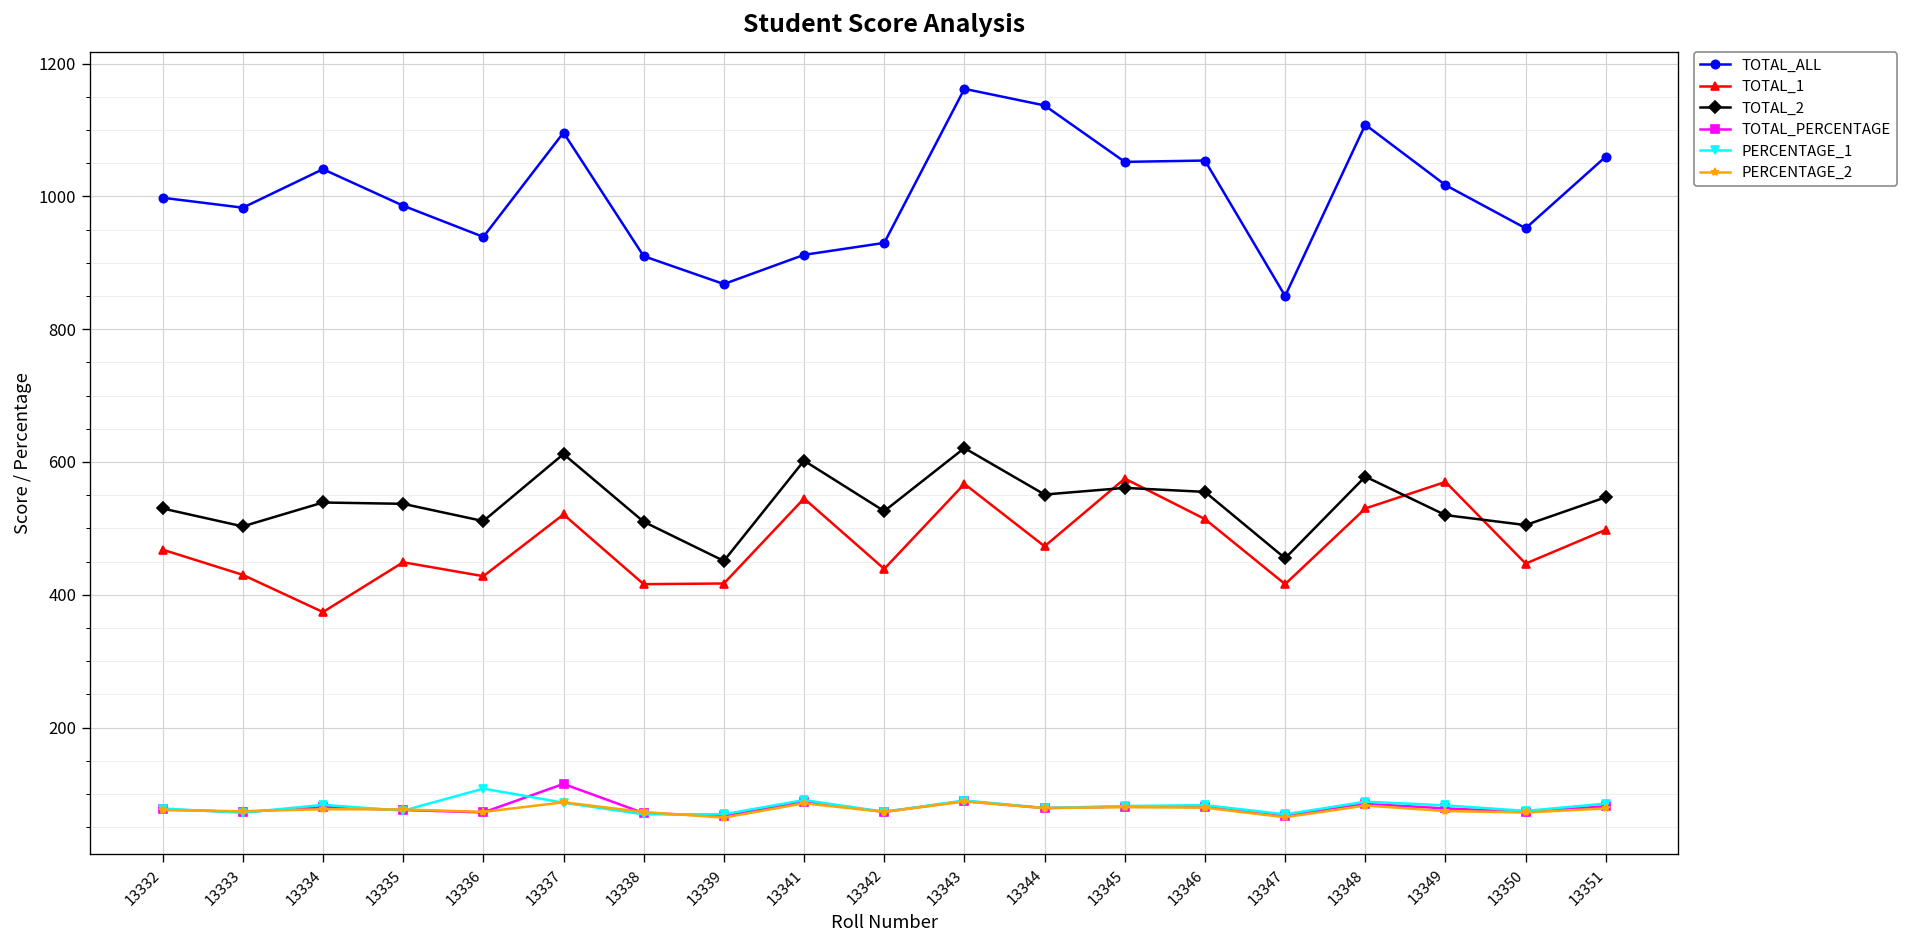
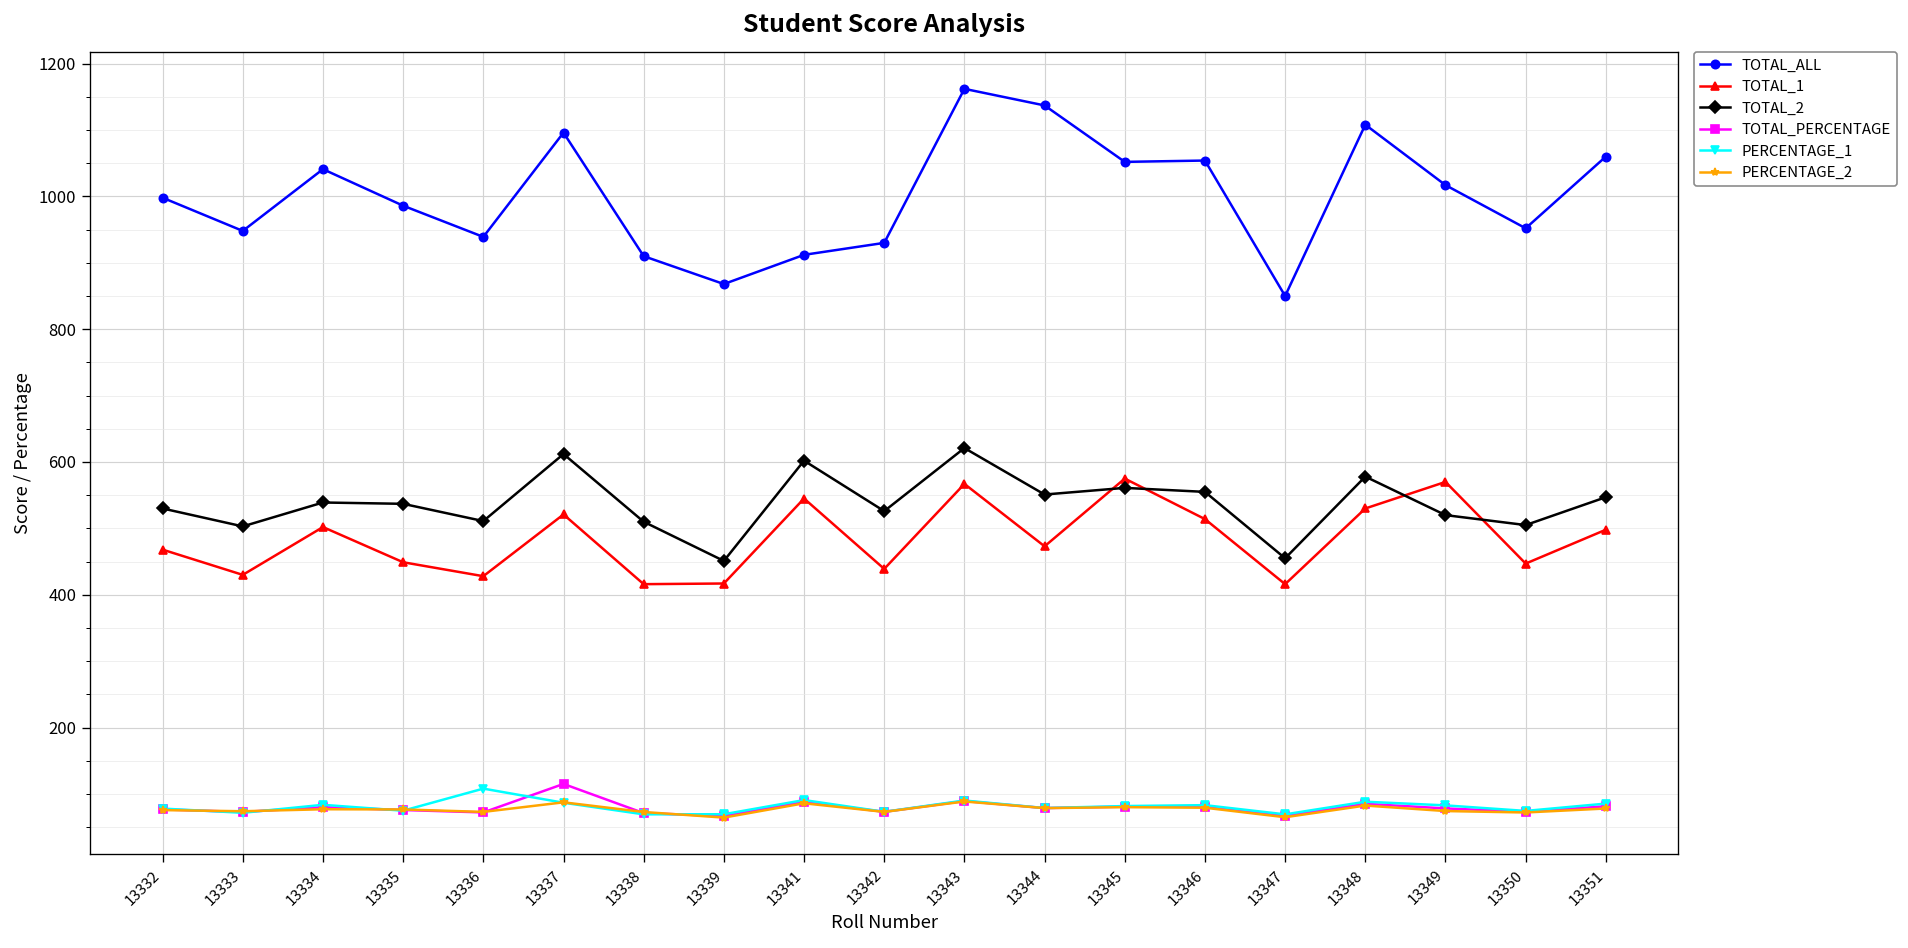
TOTAL_ALL, 13333: 980 -> 950
TOTAL_1, 13334: 370 -> 500
